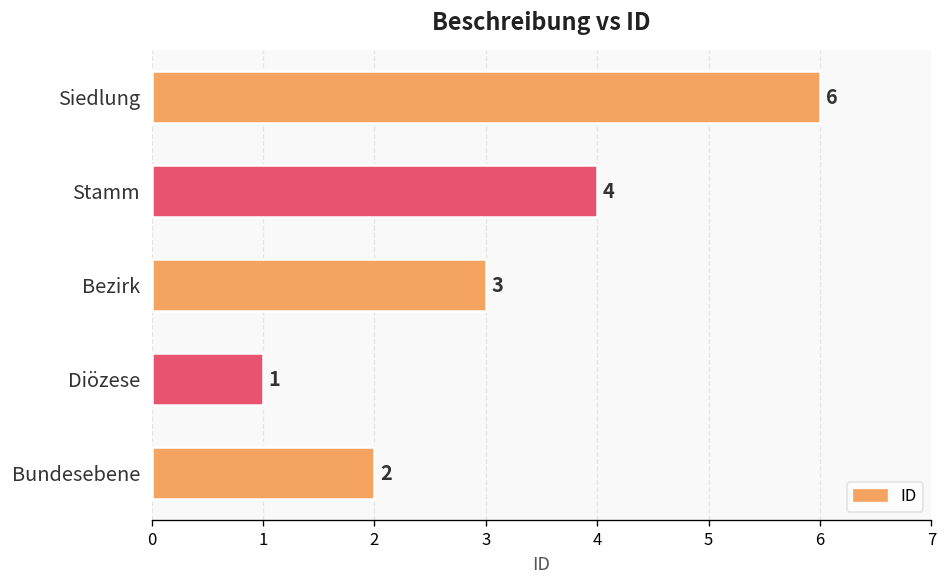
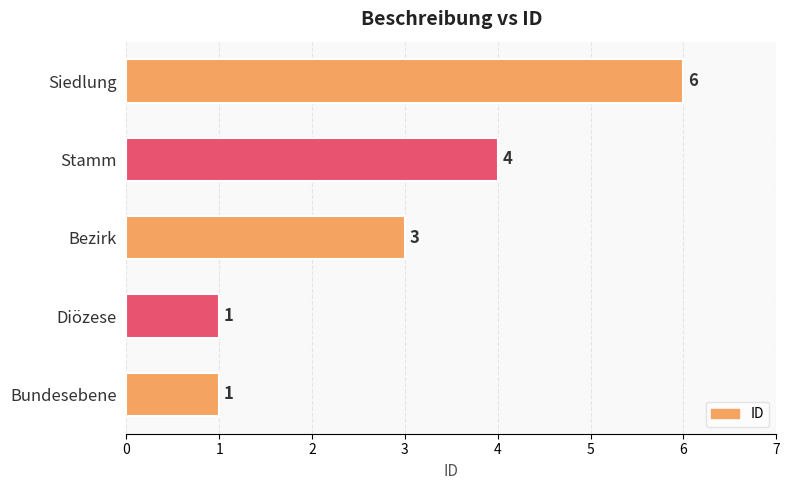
Bundesebene: 2 -> 1
